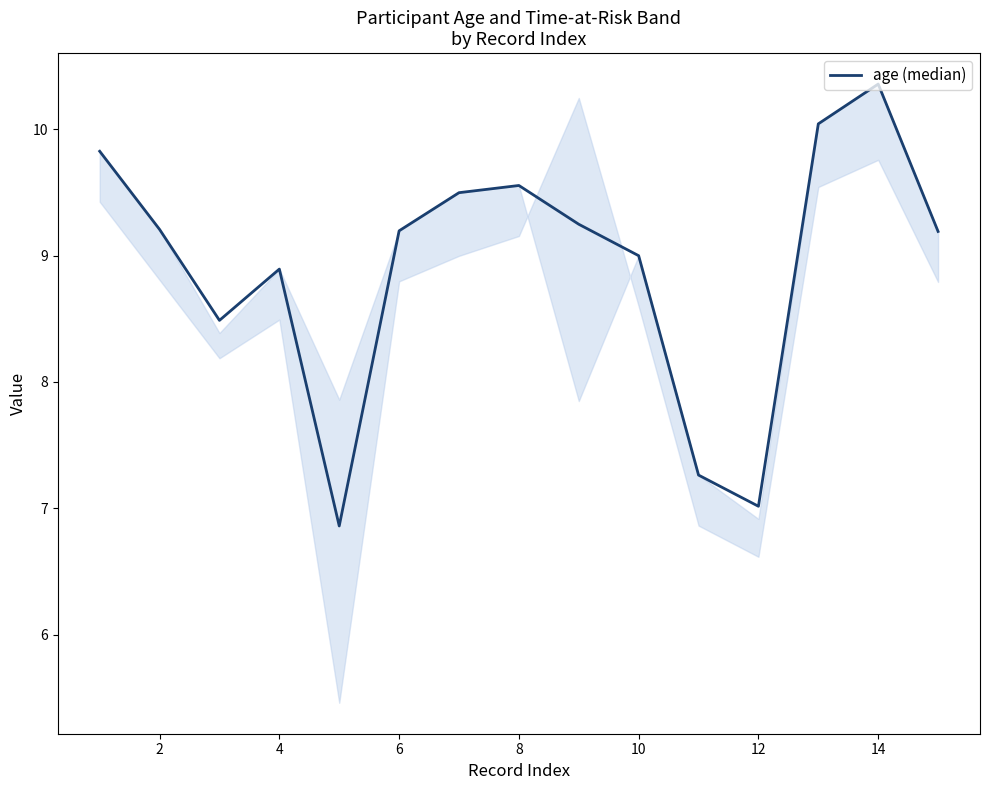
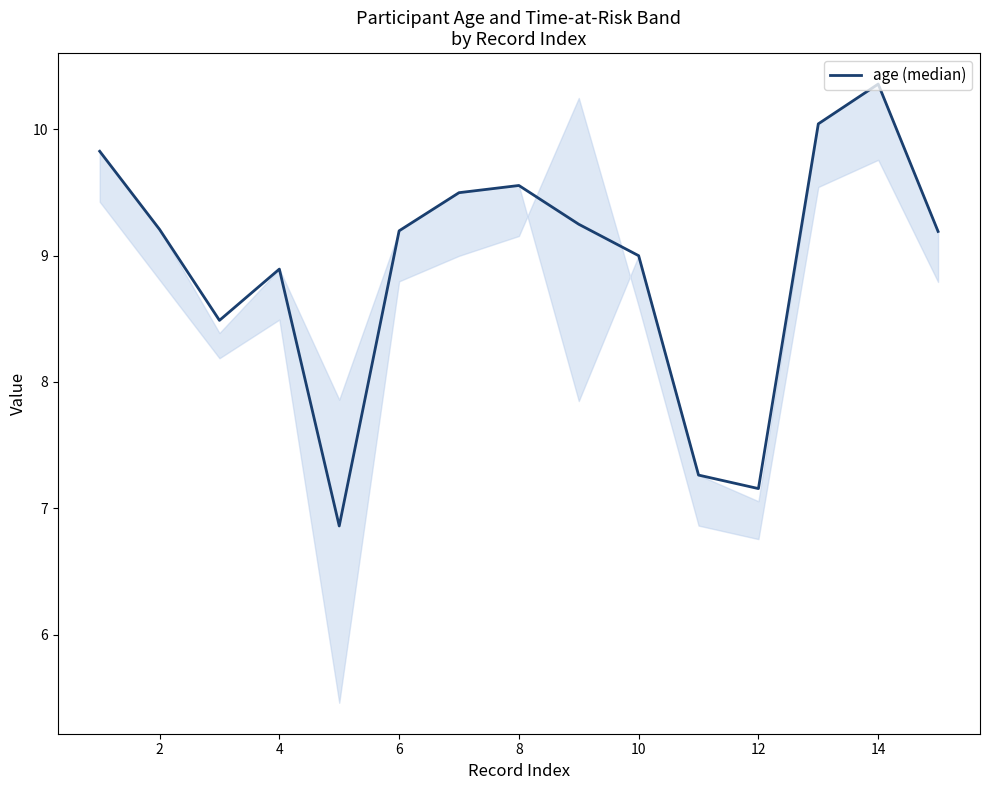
age (median), 12: 7.02 -> 7.16
